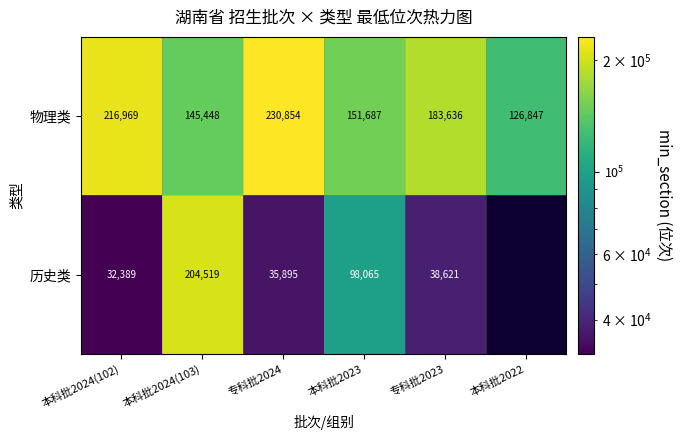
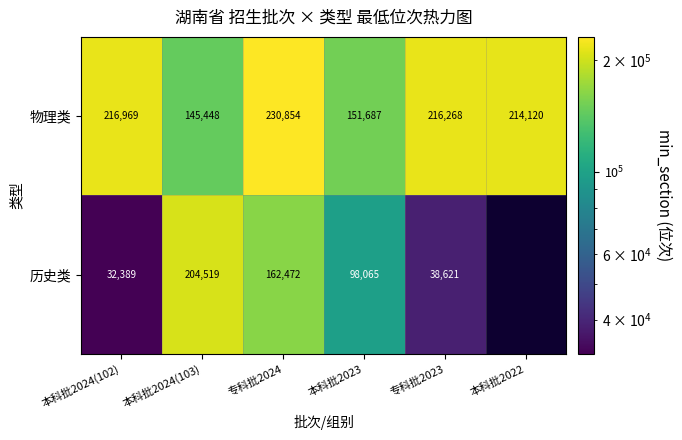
物理类, 专科批2023: 183,636 -> 216,268
物理类, 本科批2022: 126,847 -> 214,120
历史类, 专科批2024: 35,895 -> 162,472
